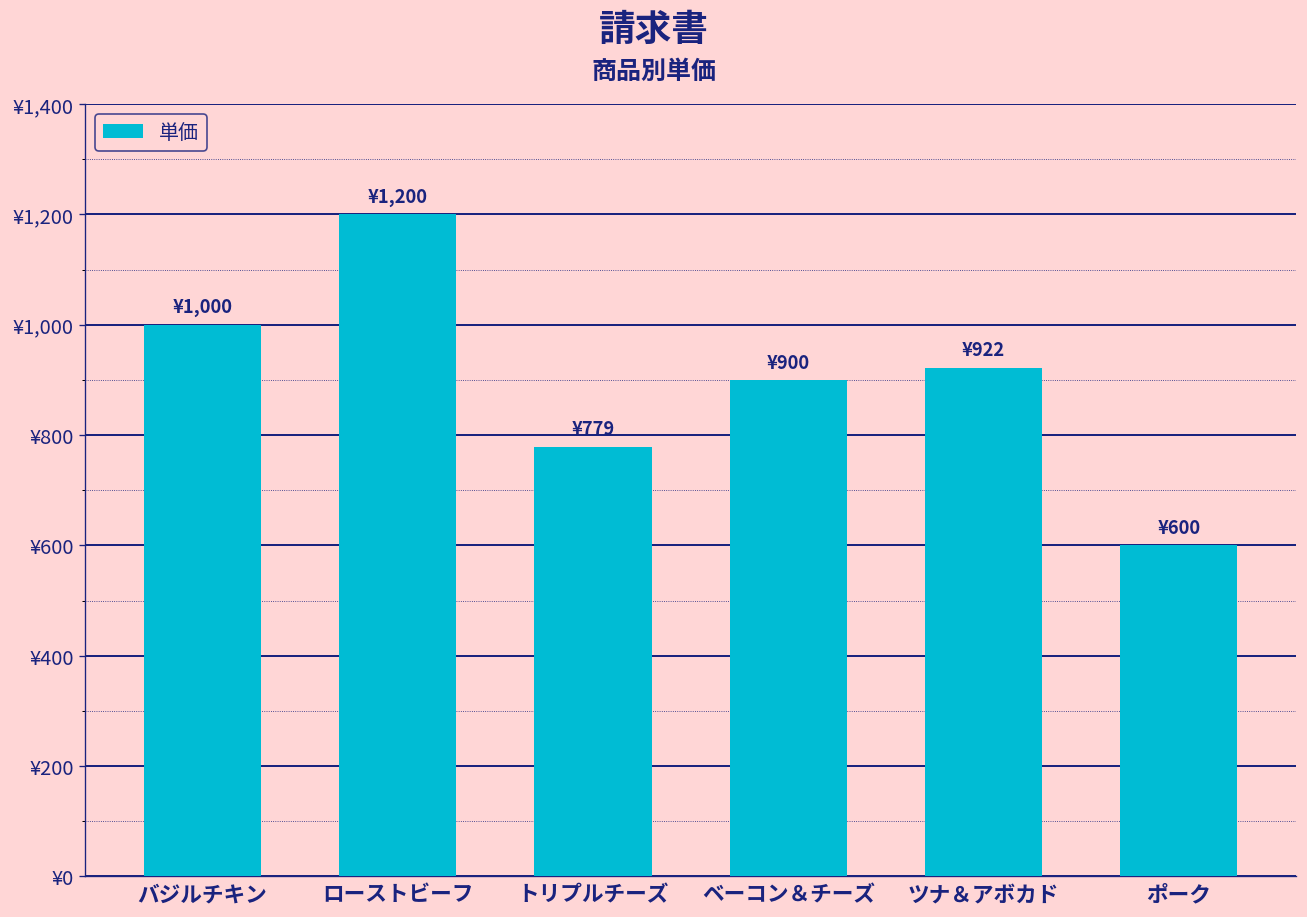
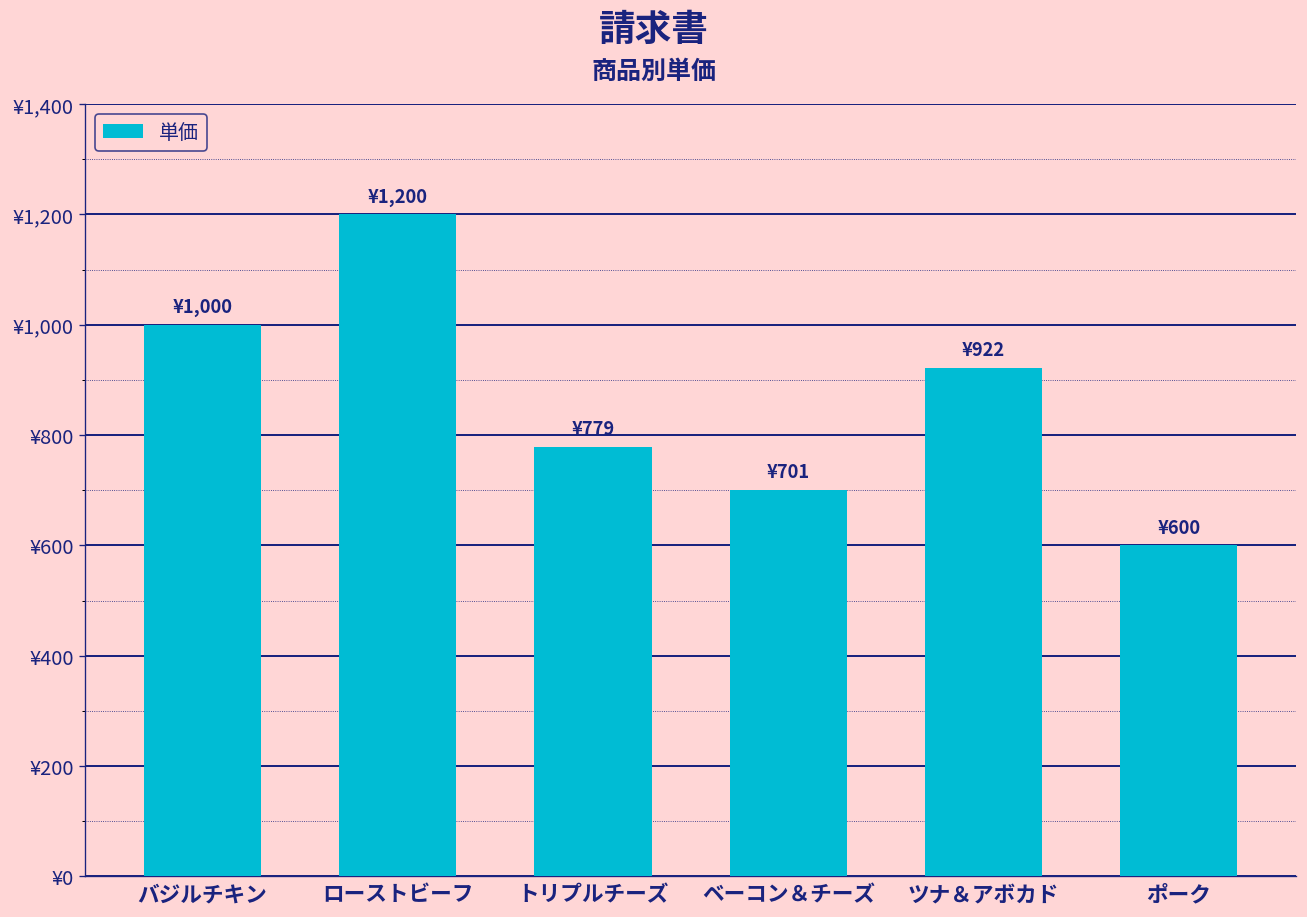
ベーコン＆チーズ: ¥900 -> ¥701
